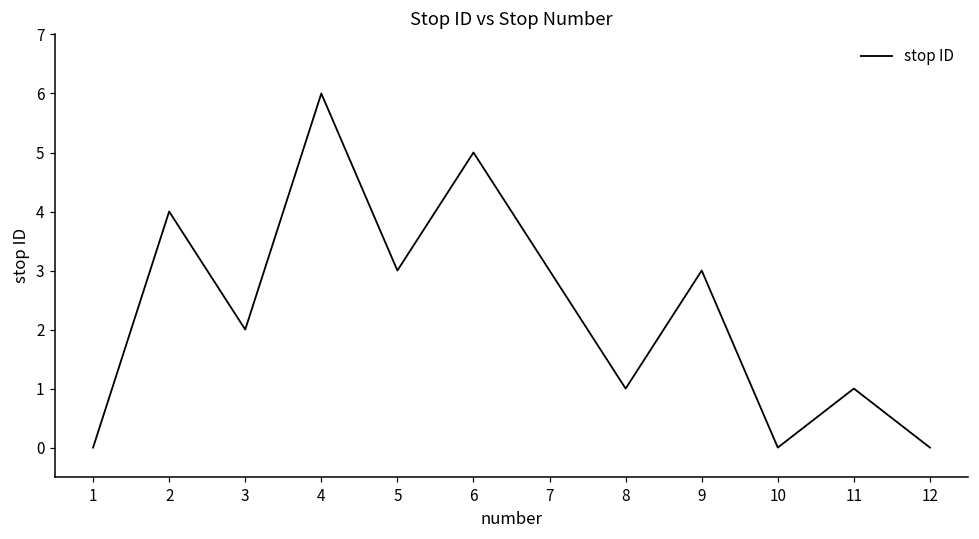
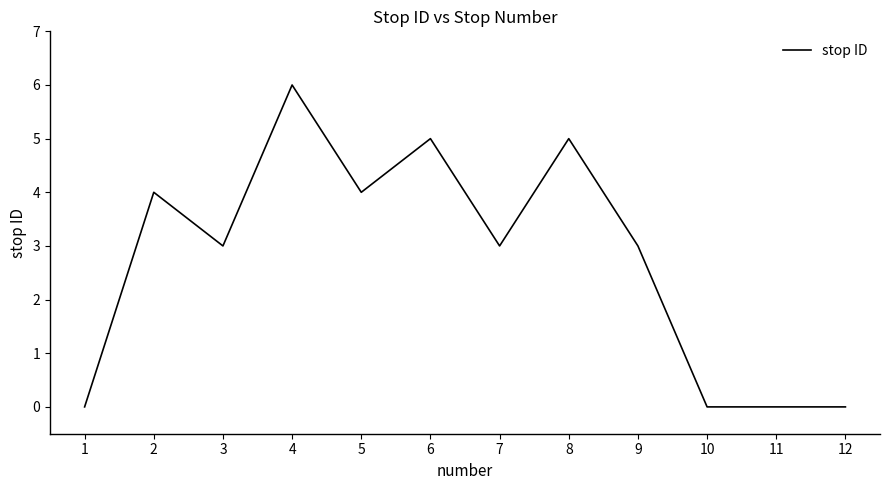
3: 2 -> 3
5: 3 -> 4
8: 1 -> 5
11: 1 -> 0
